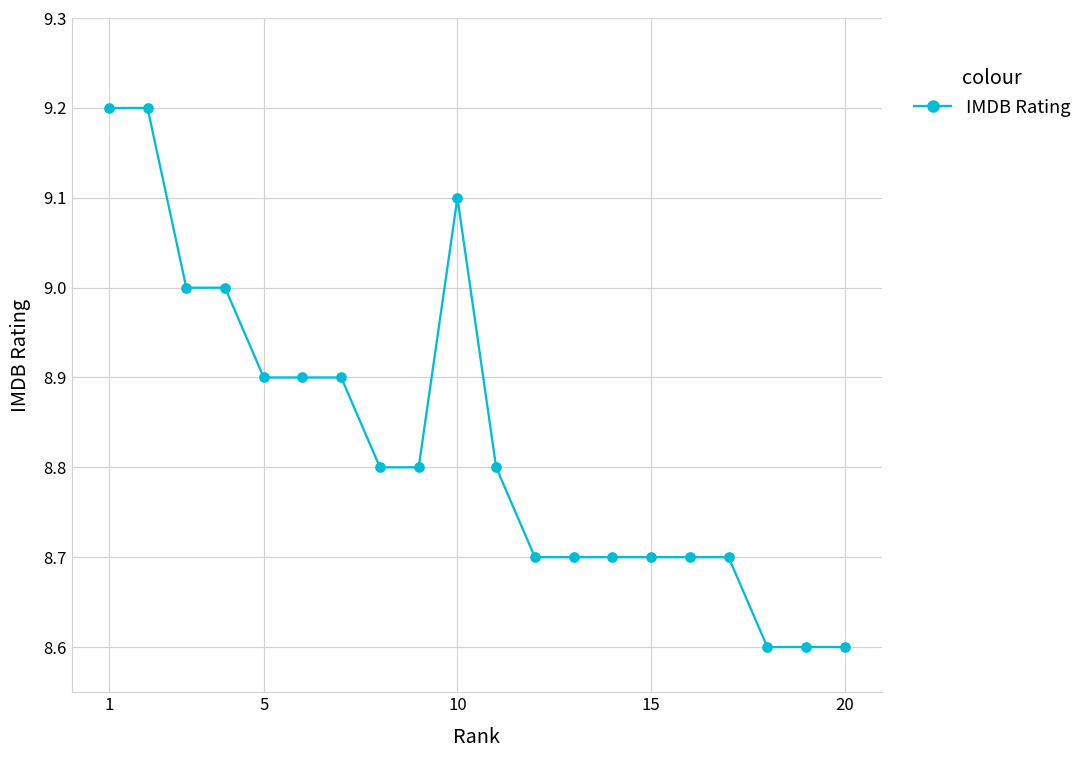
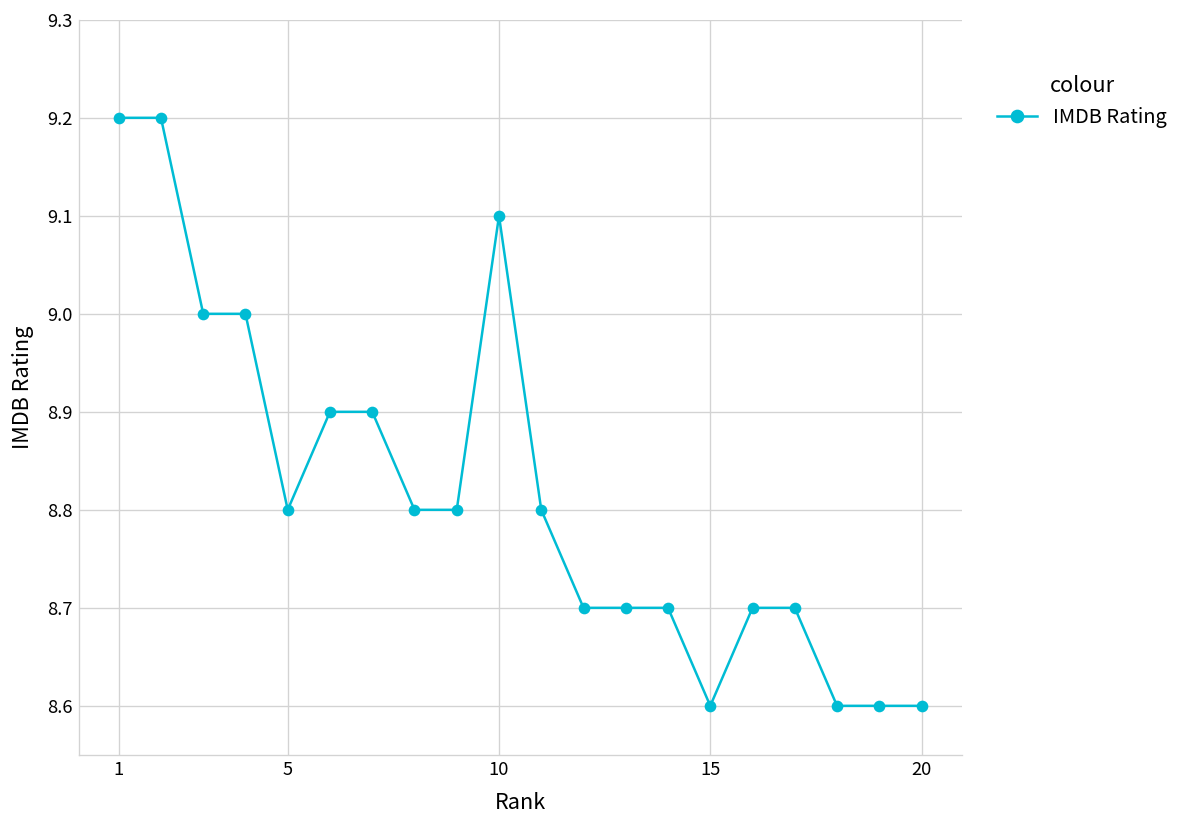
5: 8.9 -> 8.8
15: 8.7 -> 8.6
